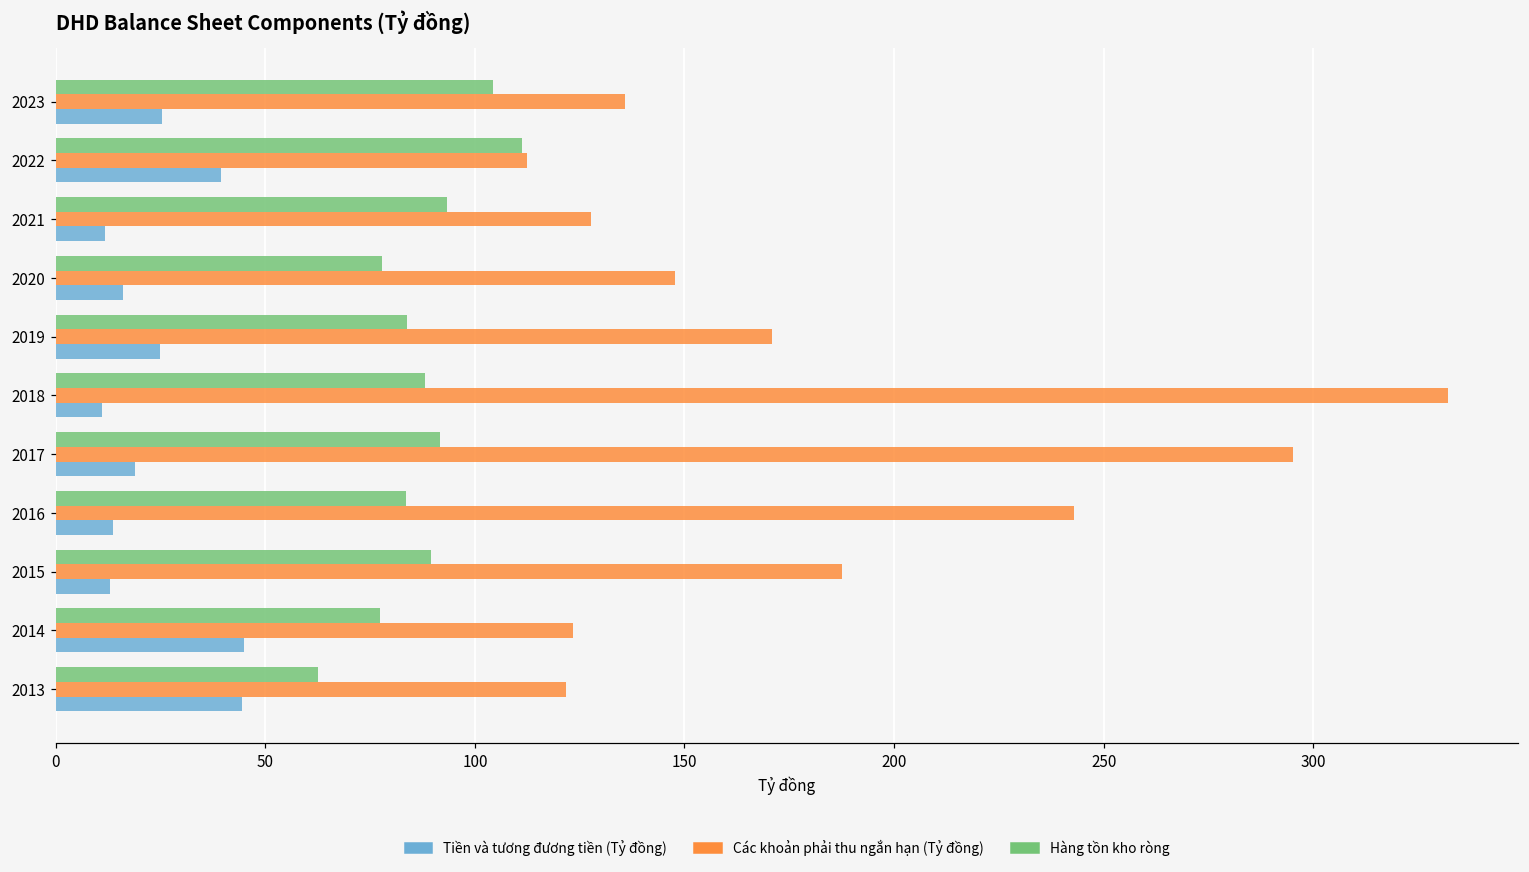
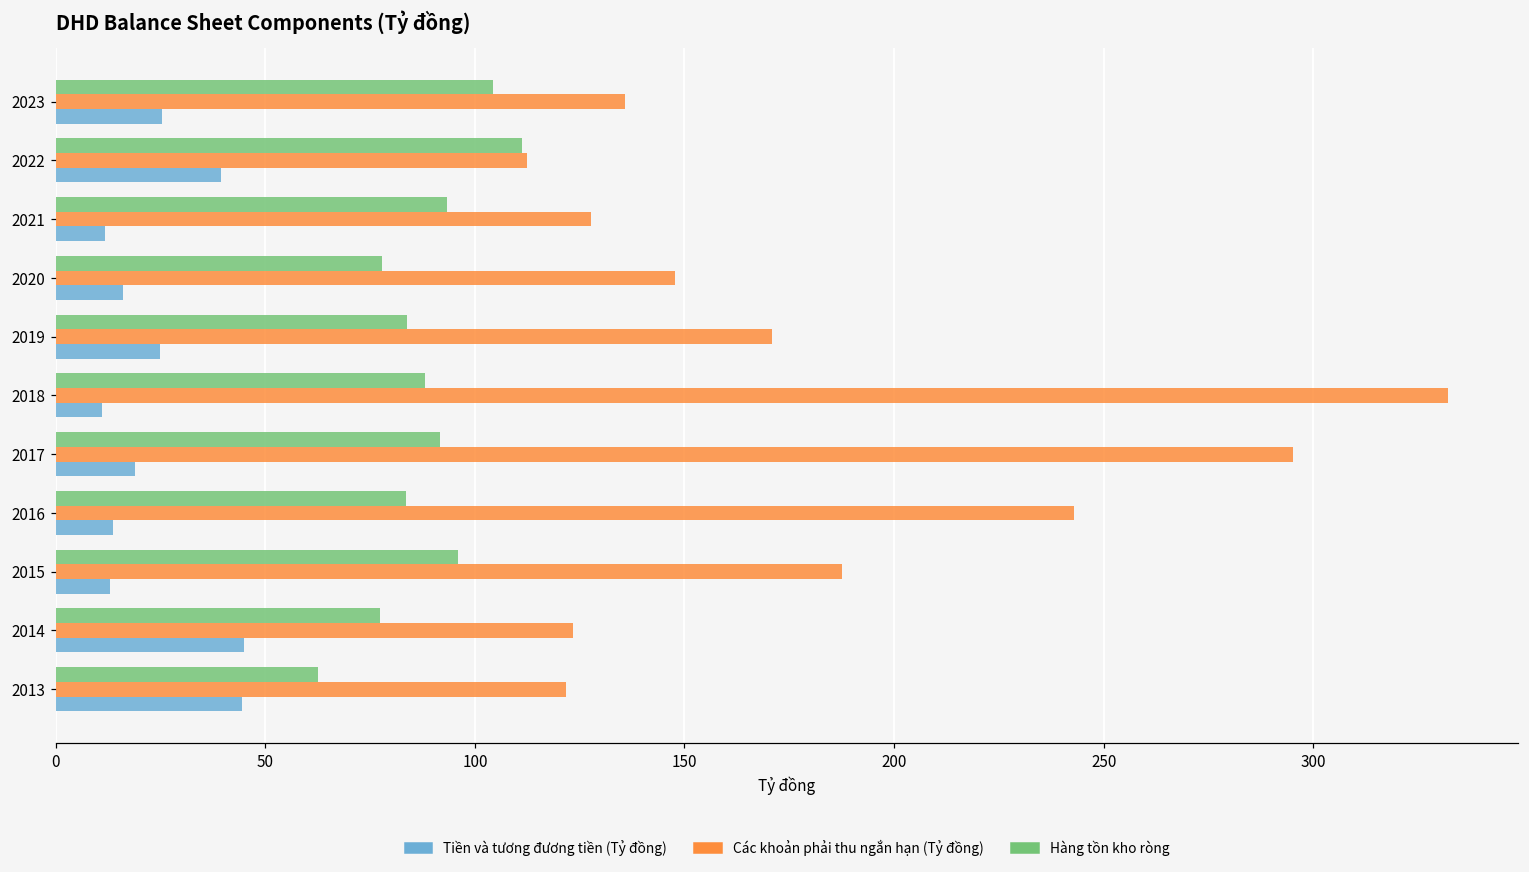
Hàng tồn kho ròng, 2015: 90 -> 96
